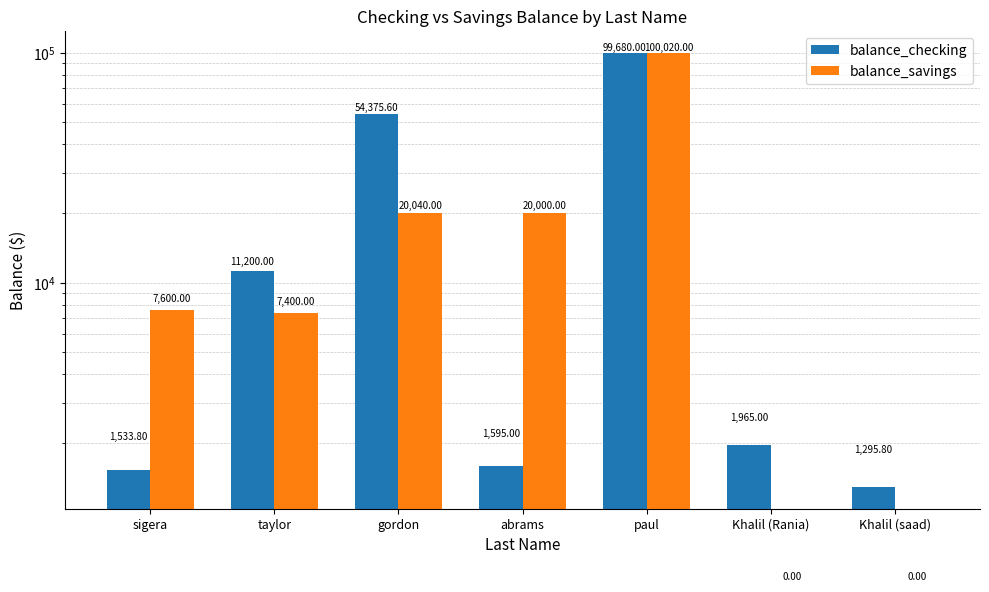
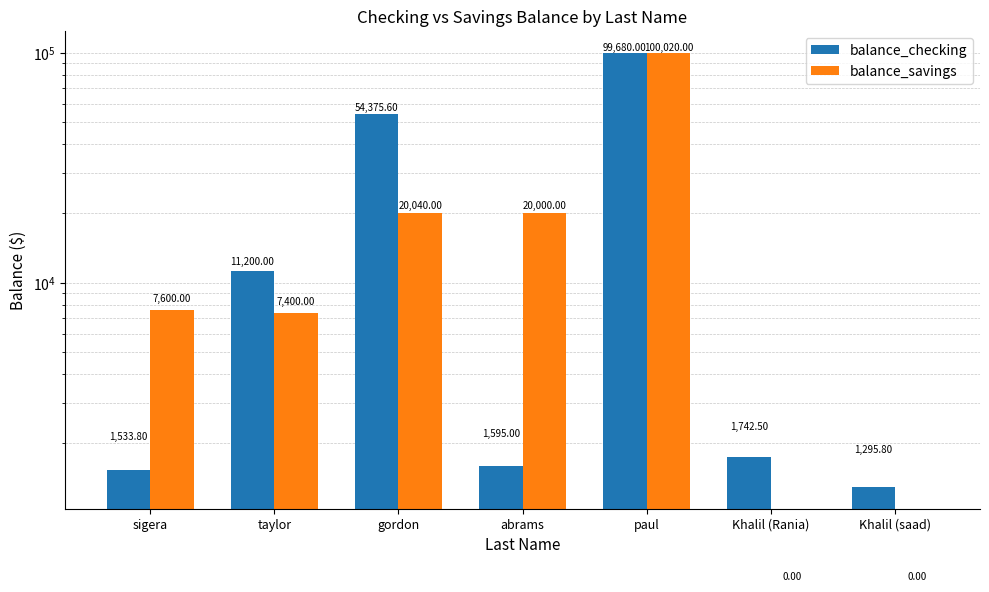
balance_checking, Khalil (Rania): 1,965.00 -> 1,742.50
